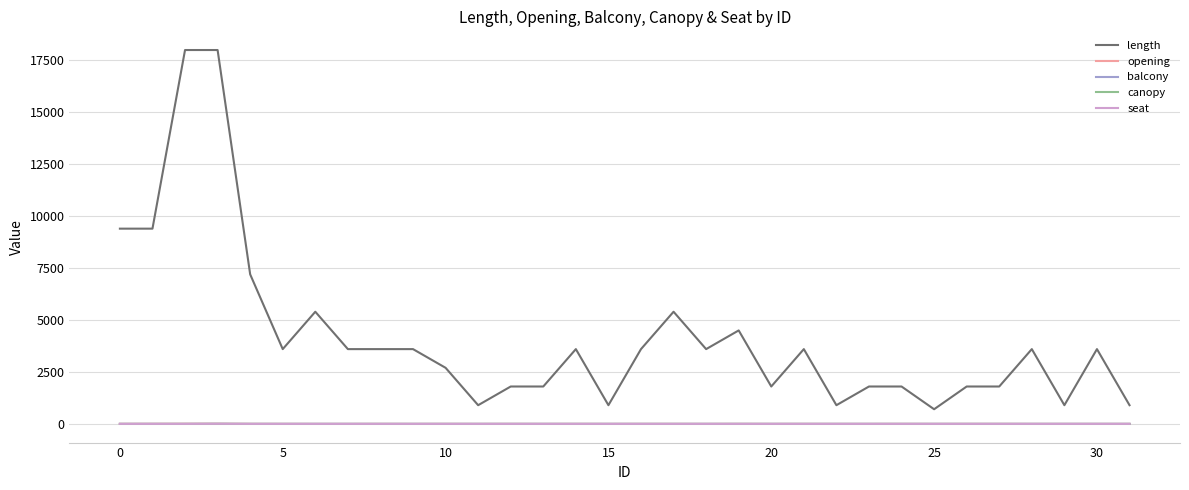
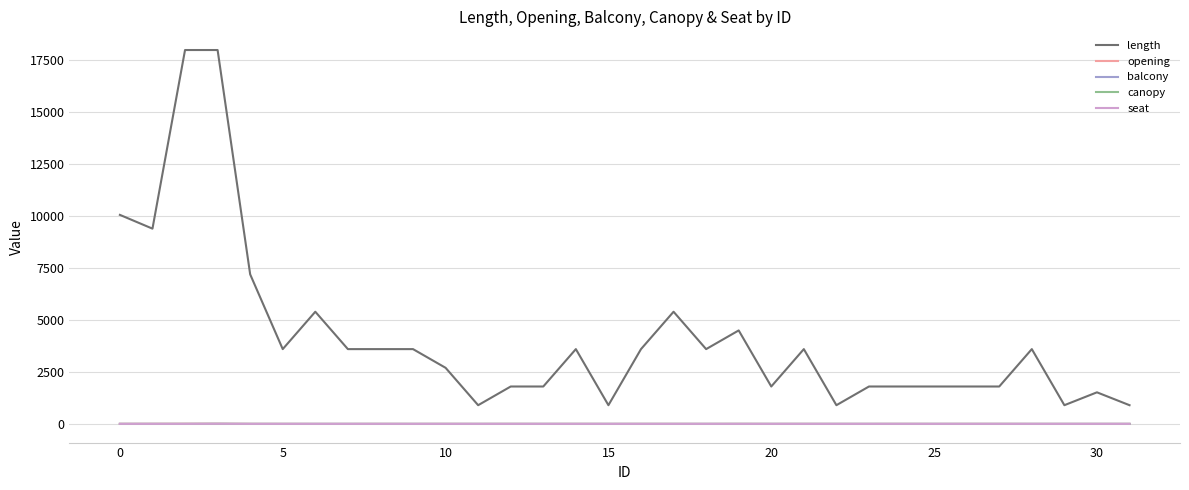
length, 0: 9400 -> 10100
length, 25: 700 -> 1800
length, 30: 3600 -> 1500
